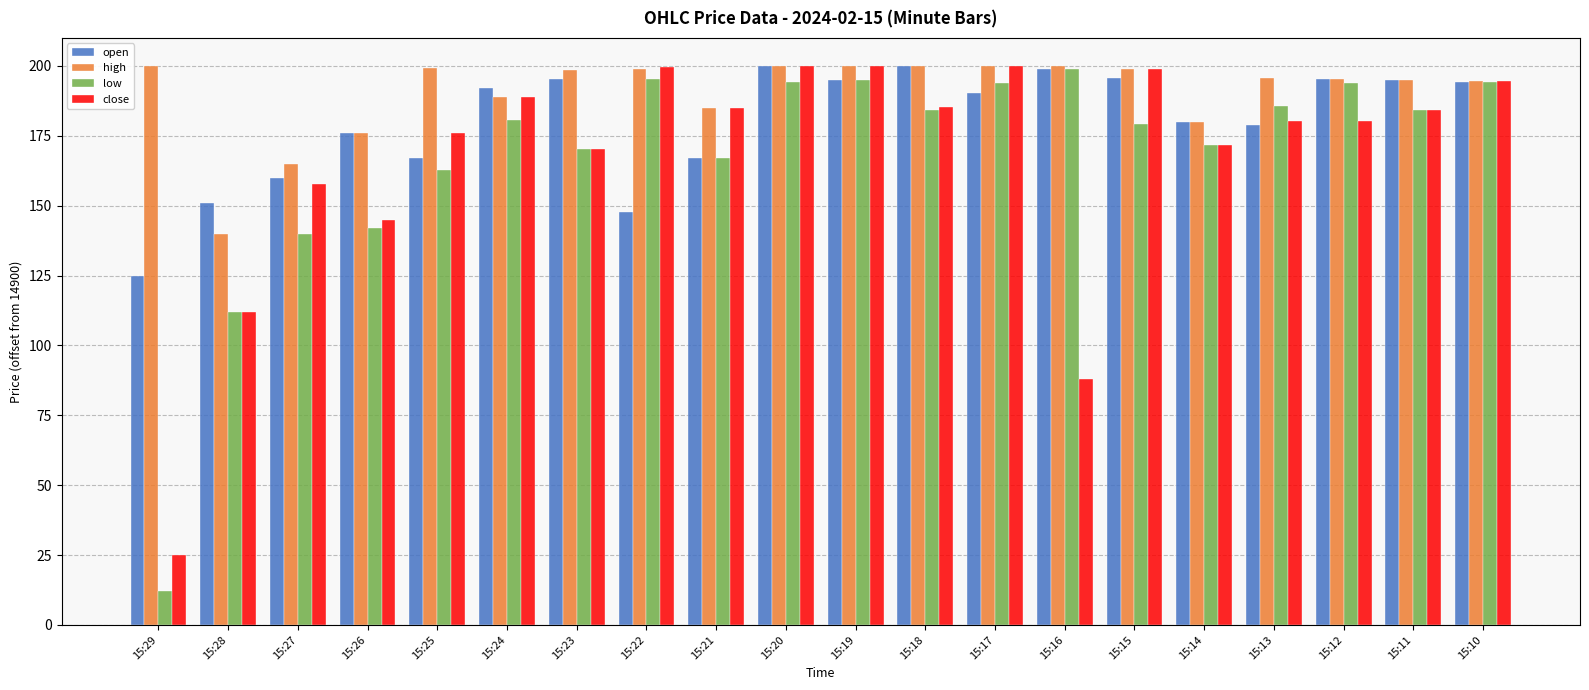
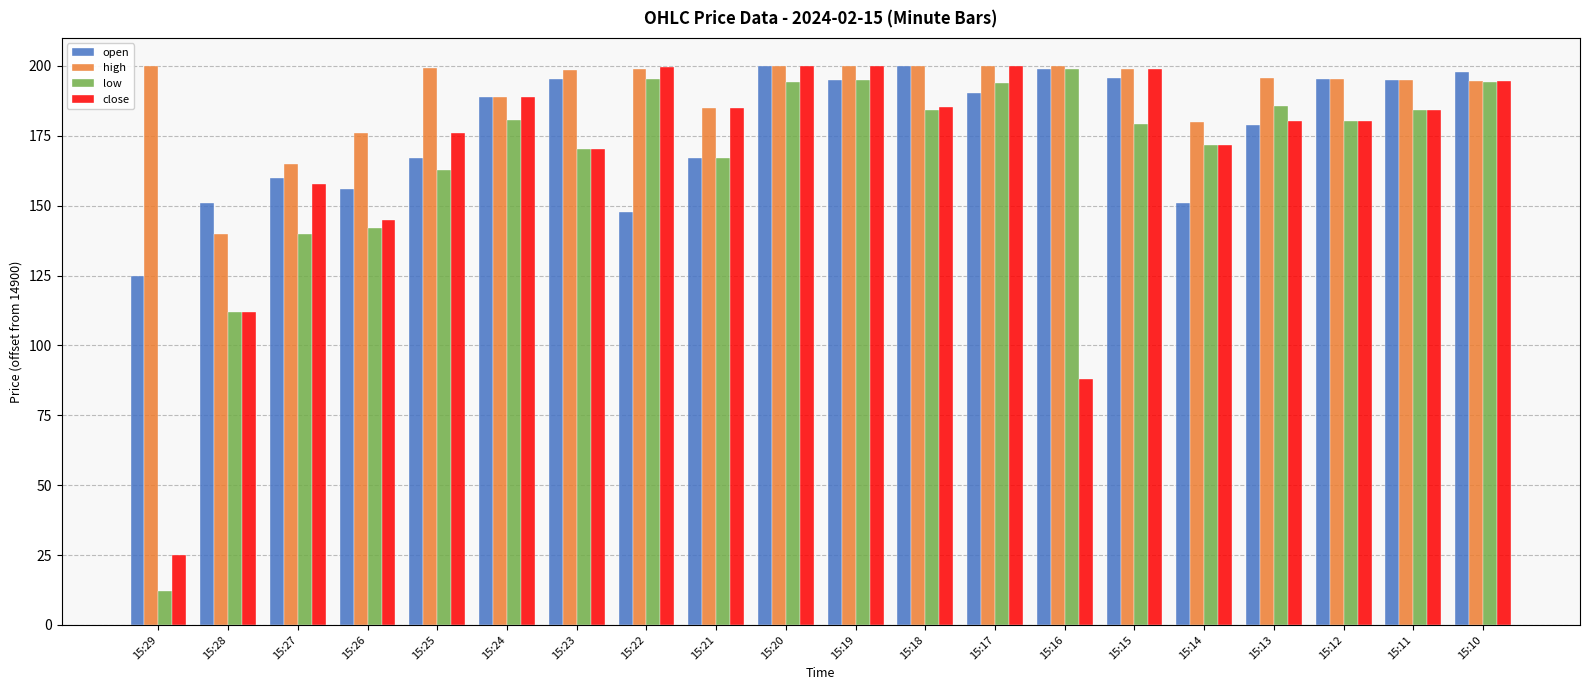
open, 15:26: 176 -> 156
open, 15:24: 192 -> 189
open, 15:14: 180 -> 151
low, 15:12: 194 -> 180
open, 15:10: 194 -> 198
